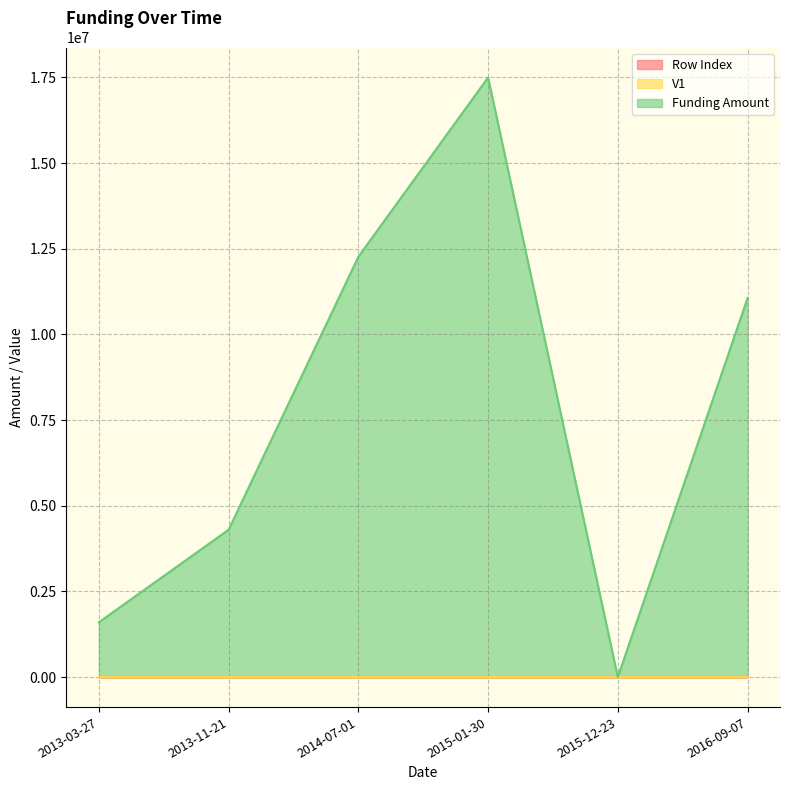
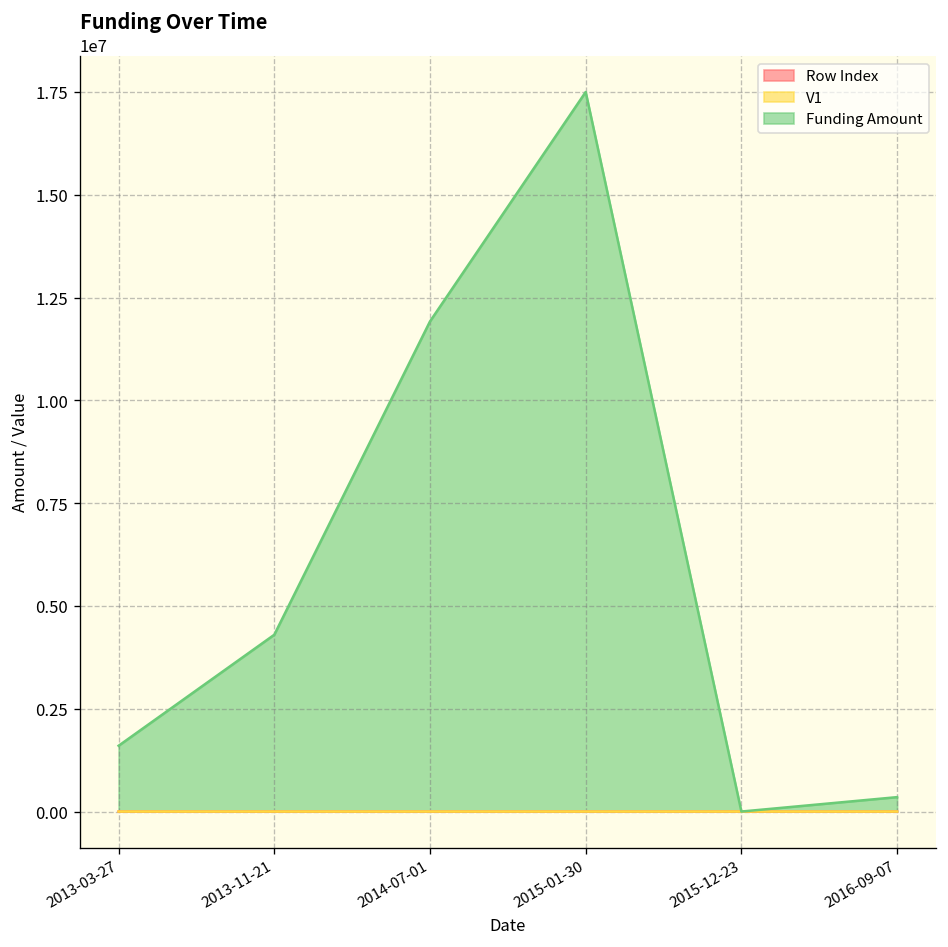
Funding Amount, 2014-07-01: 12300000 -> 11900000
Funding Amount, 2016-09-07: 11100000 -> 400000
